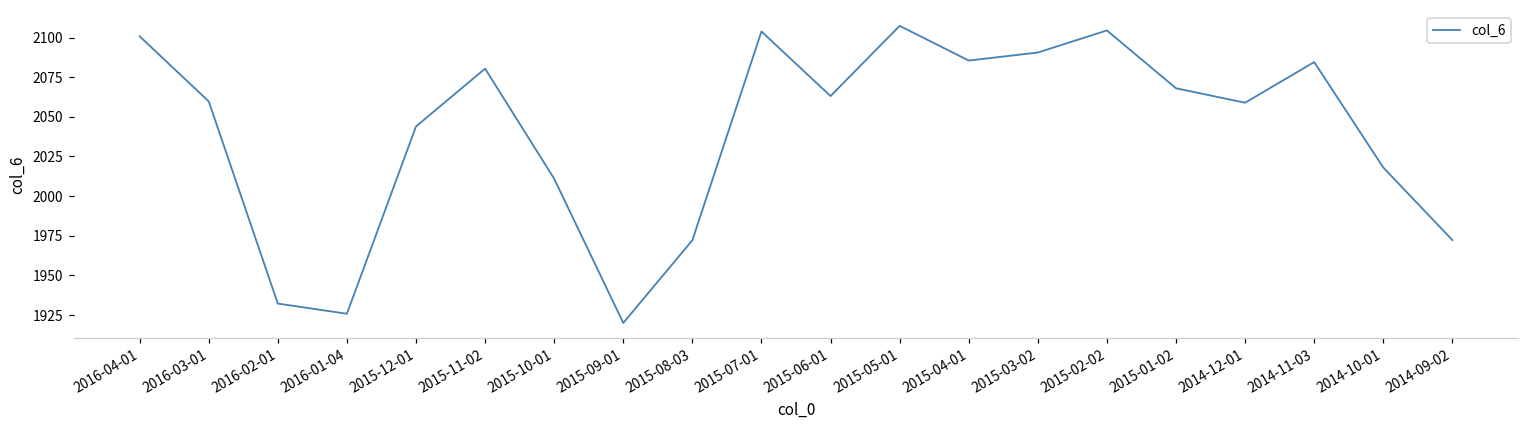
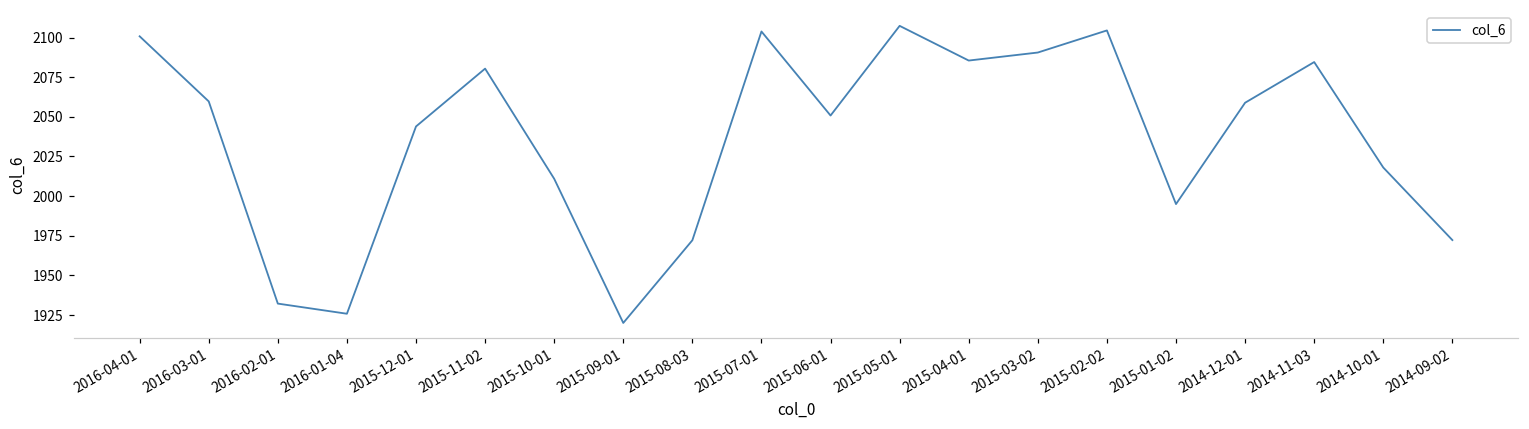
2015-06-01: 2063 -> 2051
2015-01-02: 2068 -> 1995
